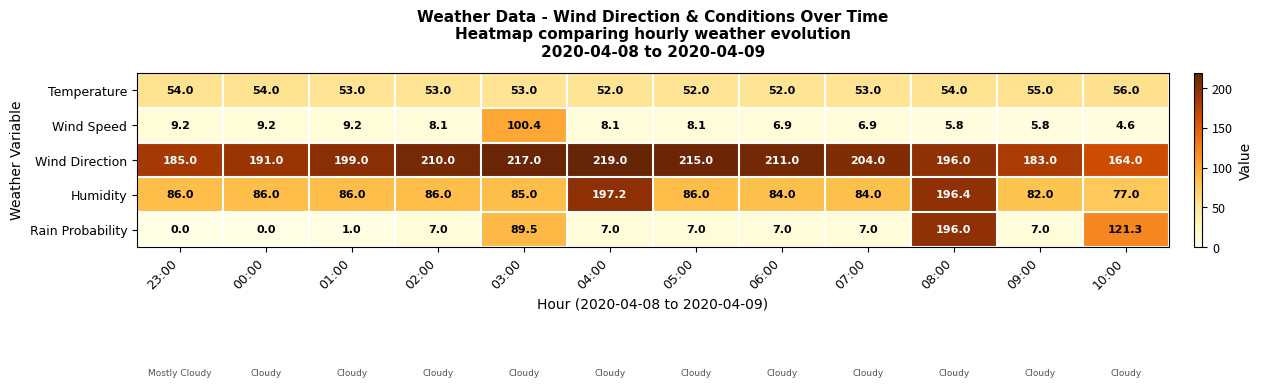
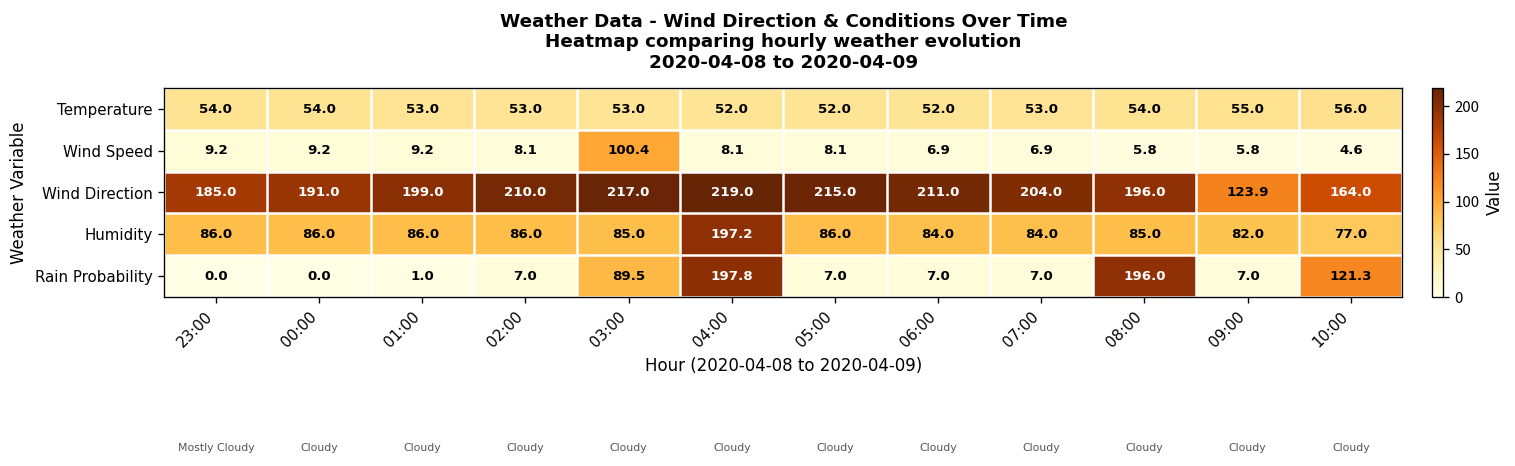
Wind Direction, 09:00: 183.0 -> 123.9
Humidity, 08:00: 196.4 -> 85.0
Rain Probability, 04:00: 7.0 -> 197.8
